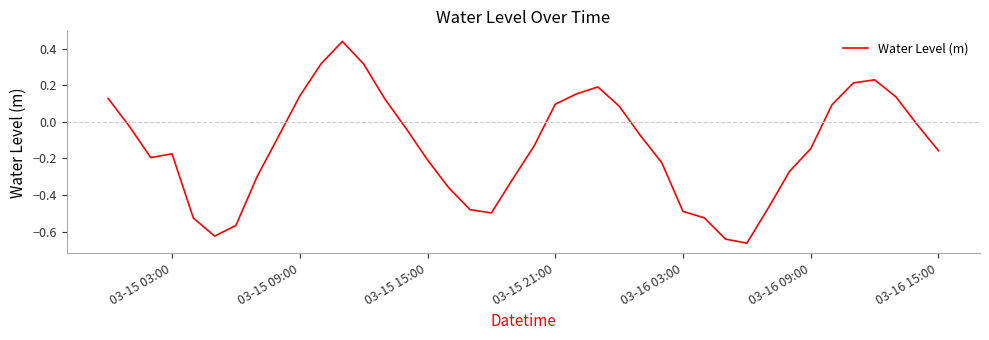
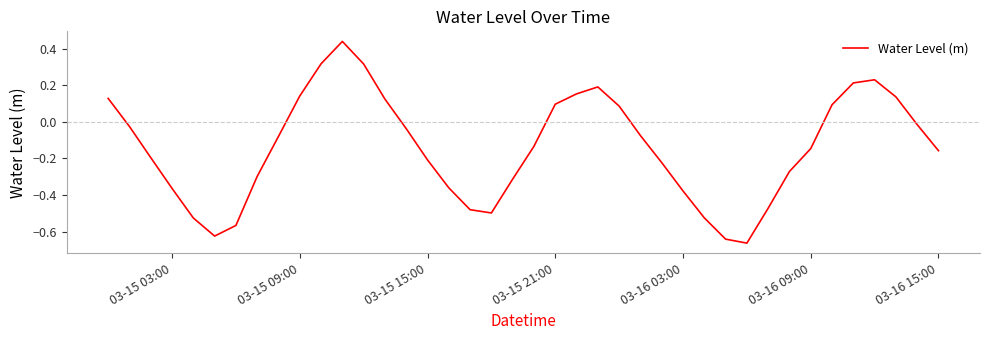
03-15 03:00: -0.17 -> -0.36
03-16 03:00: -0.49 -> -0.38
